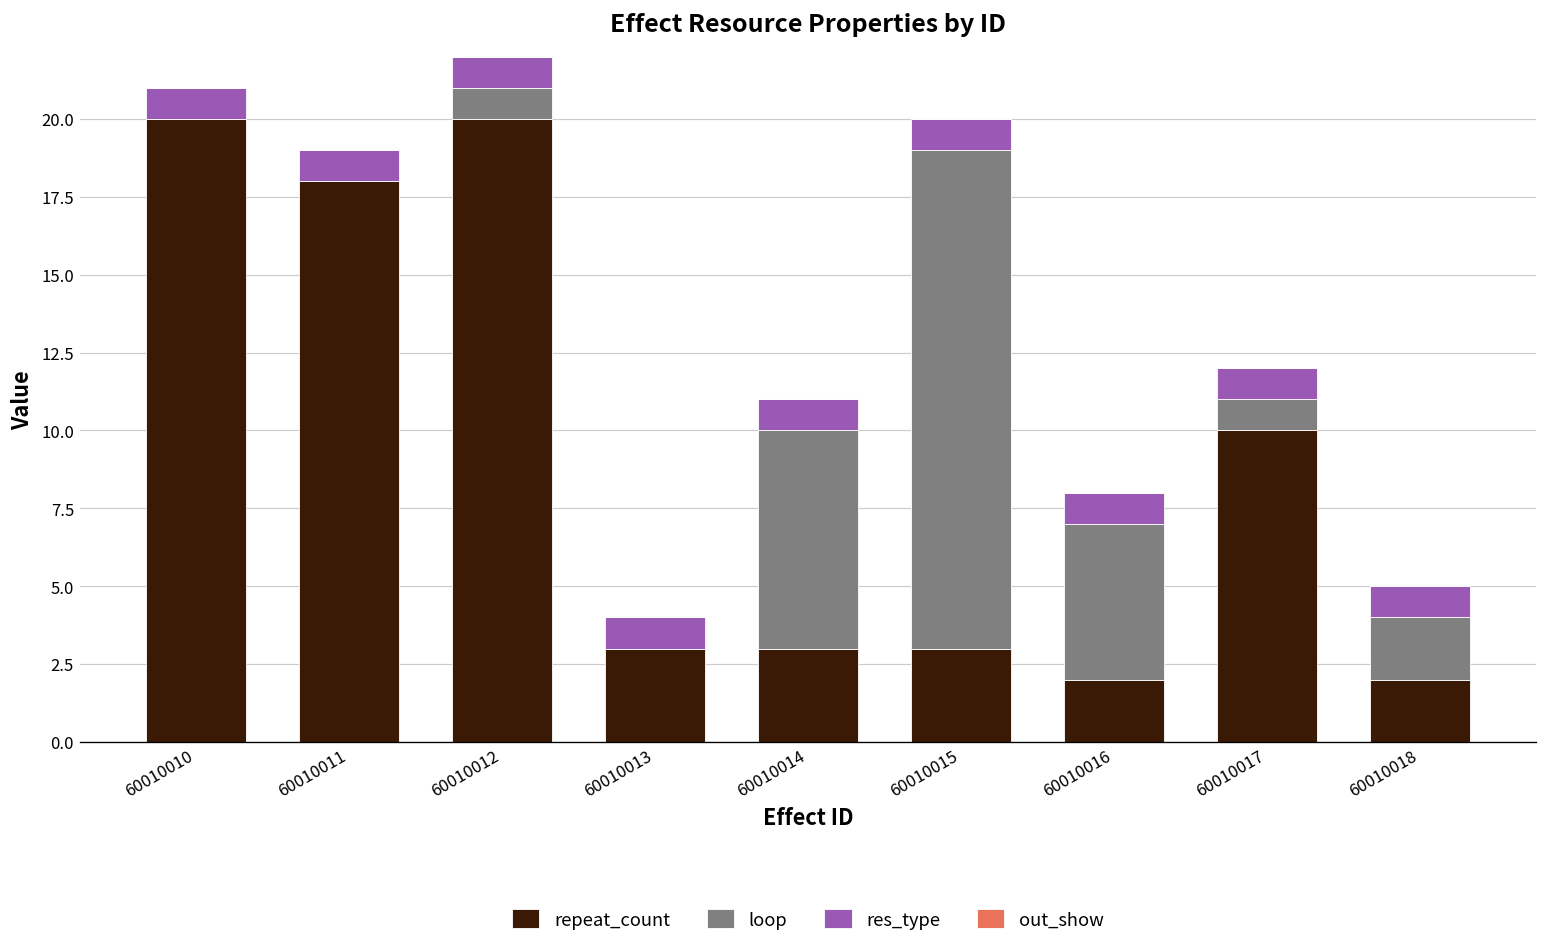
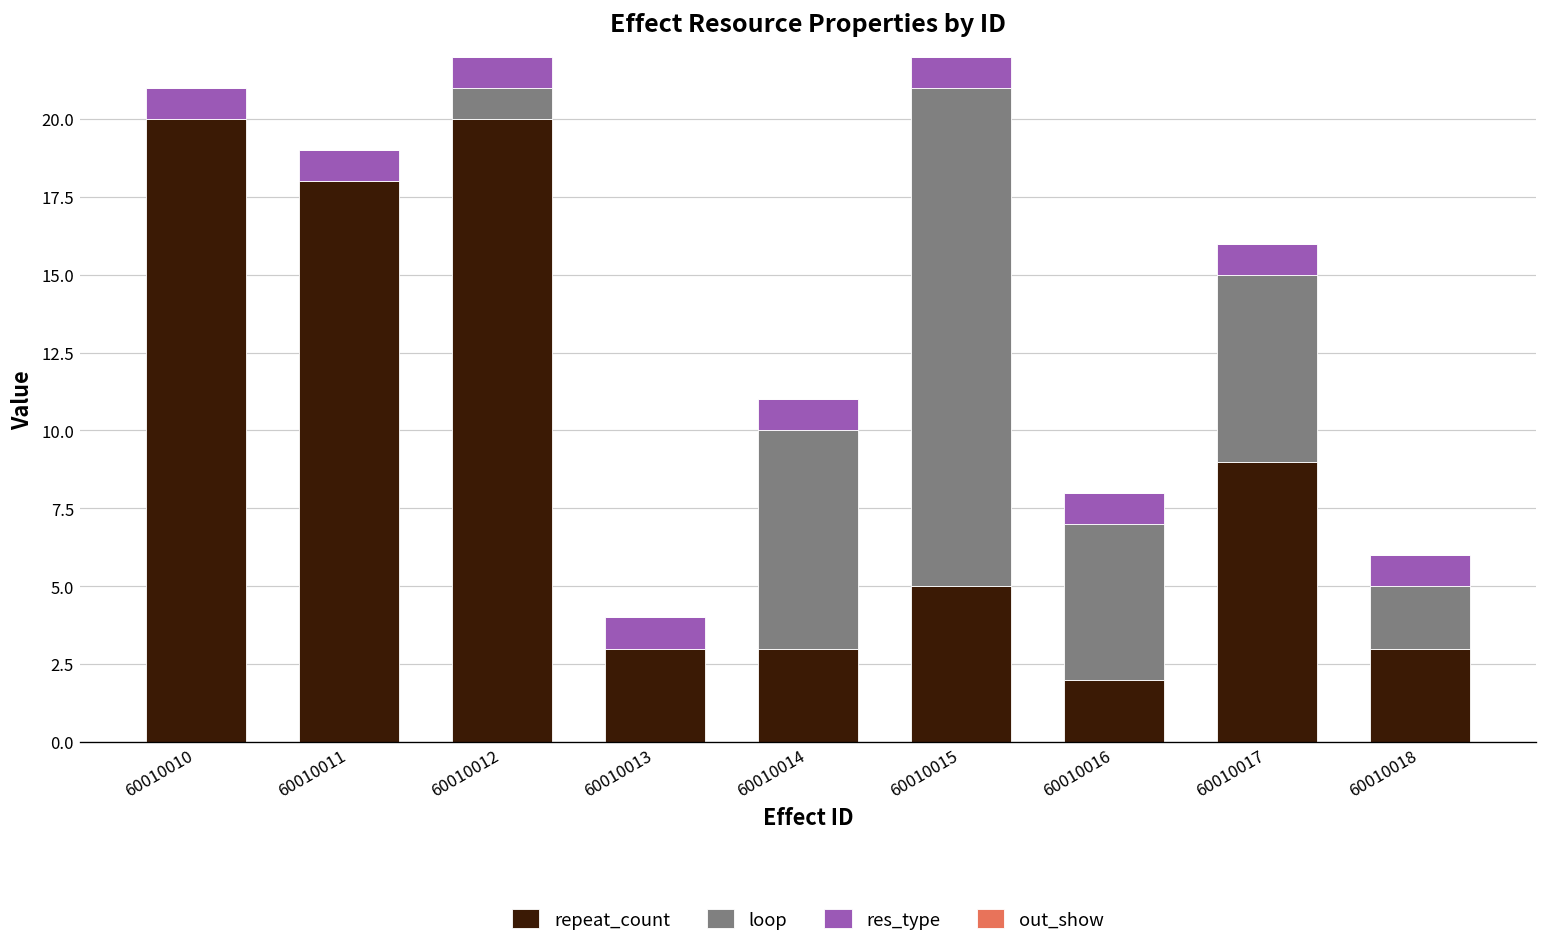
repeat_count, 60010015: 3 -> 5
repeat_count, 60010017: 10 -> 9
loop, 60010017: 1 -> 6
repeat_count, 60010018: 2 -> 3
